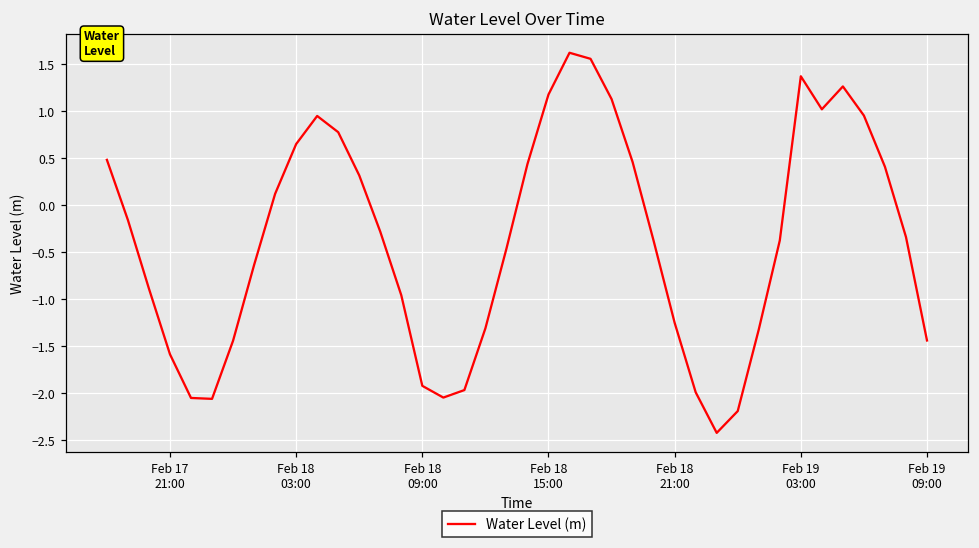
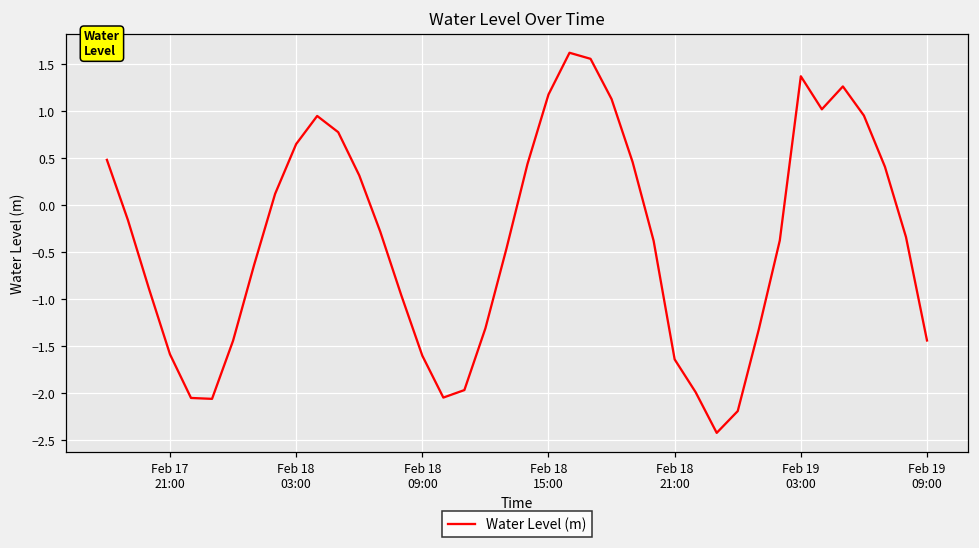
Feb 18 09:00: -1.9 -> -1.6
Feb 18 21:00: -1.3 -> -1.6
